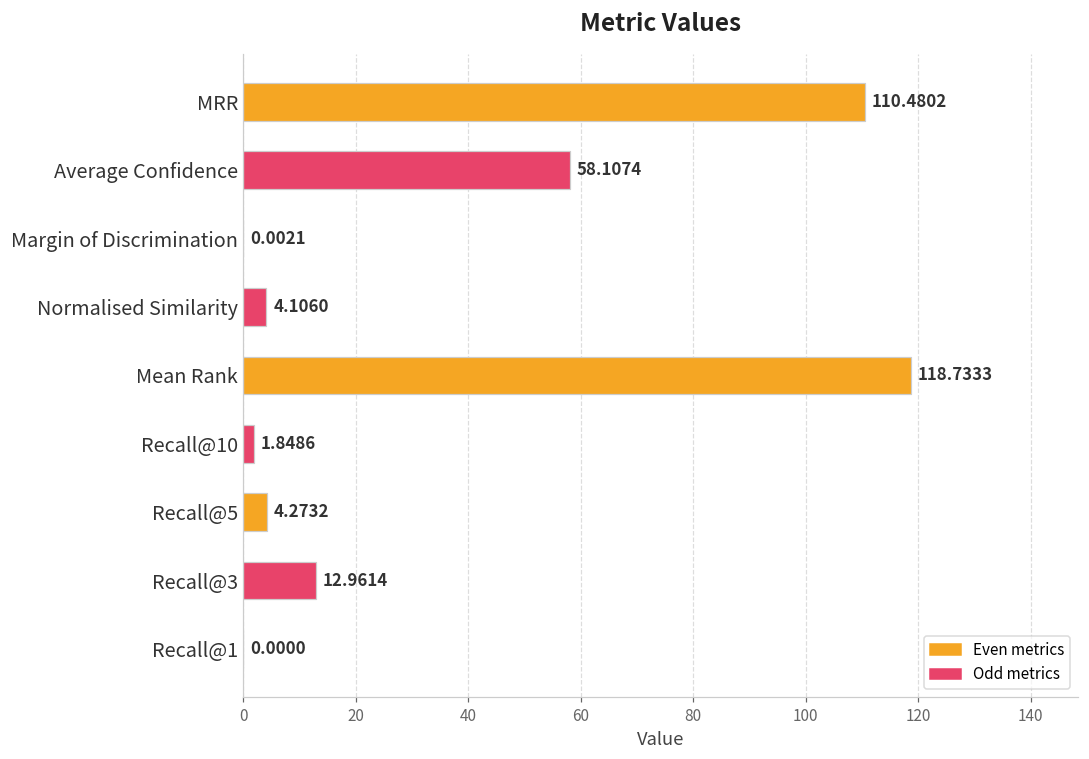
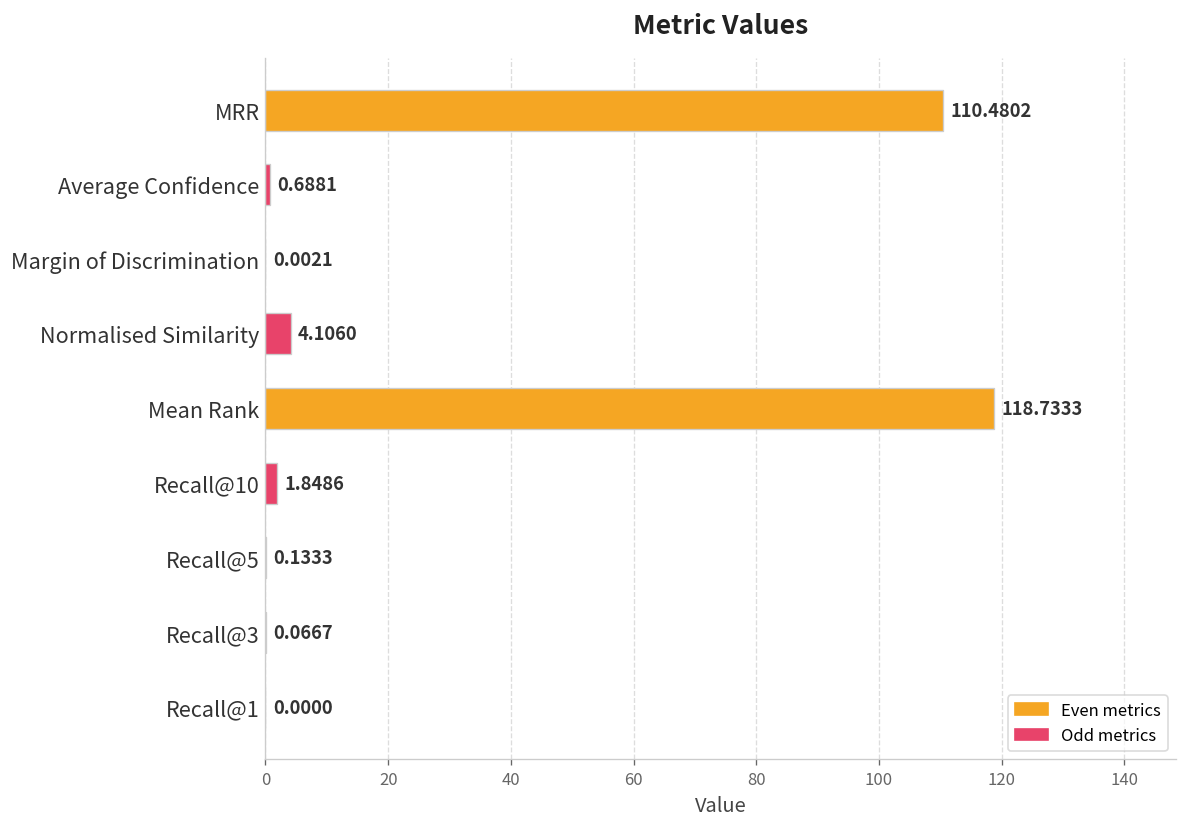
Average Confidence: 58.1074 -> 0.6881
Recall@5: 4.2732 -> 0.1333
Recall@3: 12.9614 -> 0.0667
